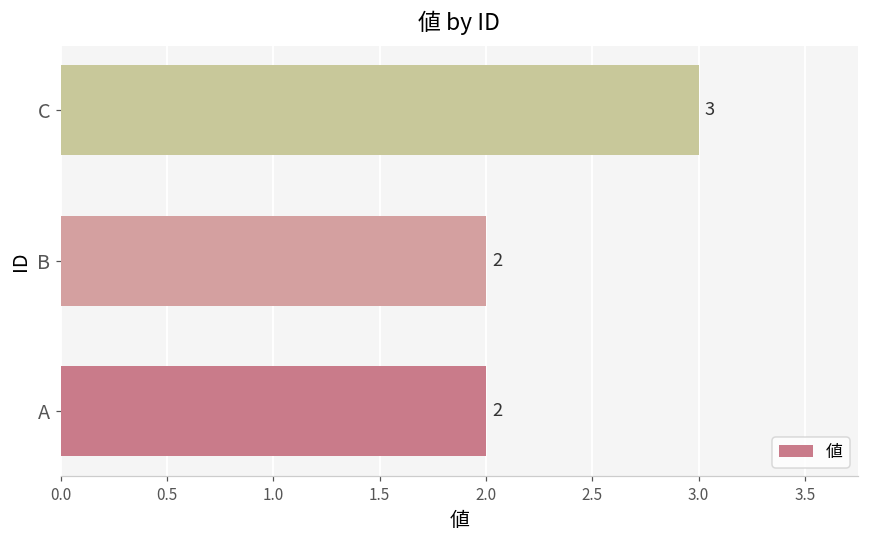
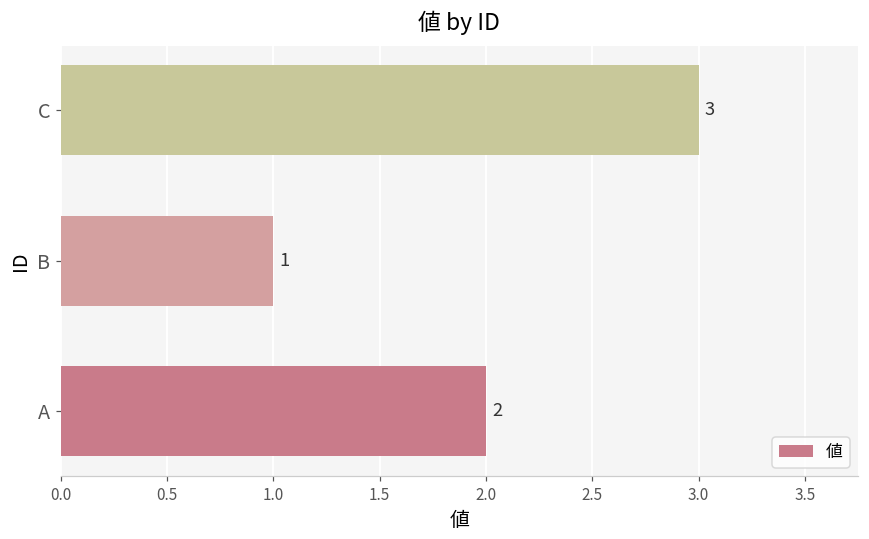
B: 2 -> 1
